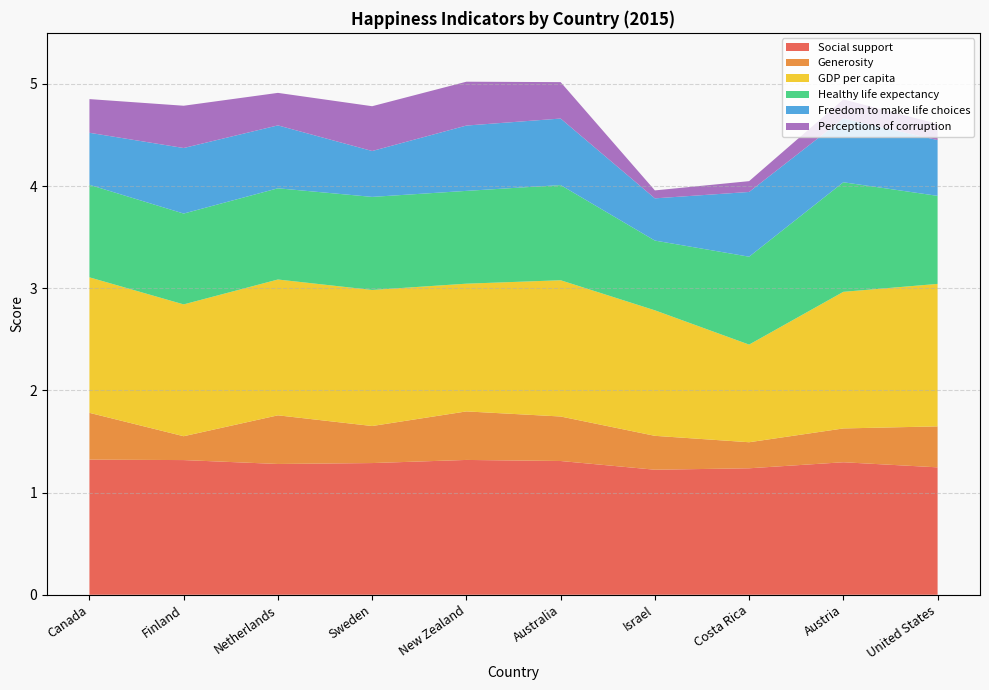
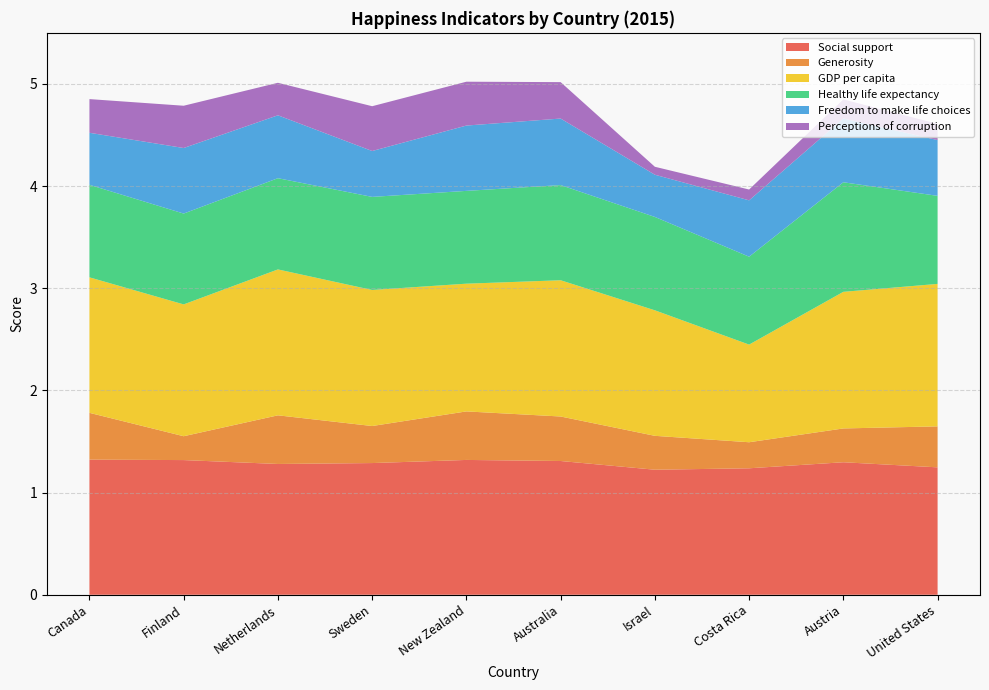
GDP per capita, Netherlands: 1.33 -> 1.43
Healthy life expectancy, Israel: 0.68 -> 0.91
Freedom to make life choices, Costa Rica: 0.63 -> 0.55
